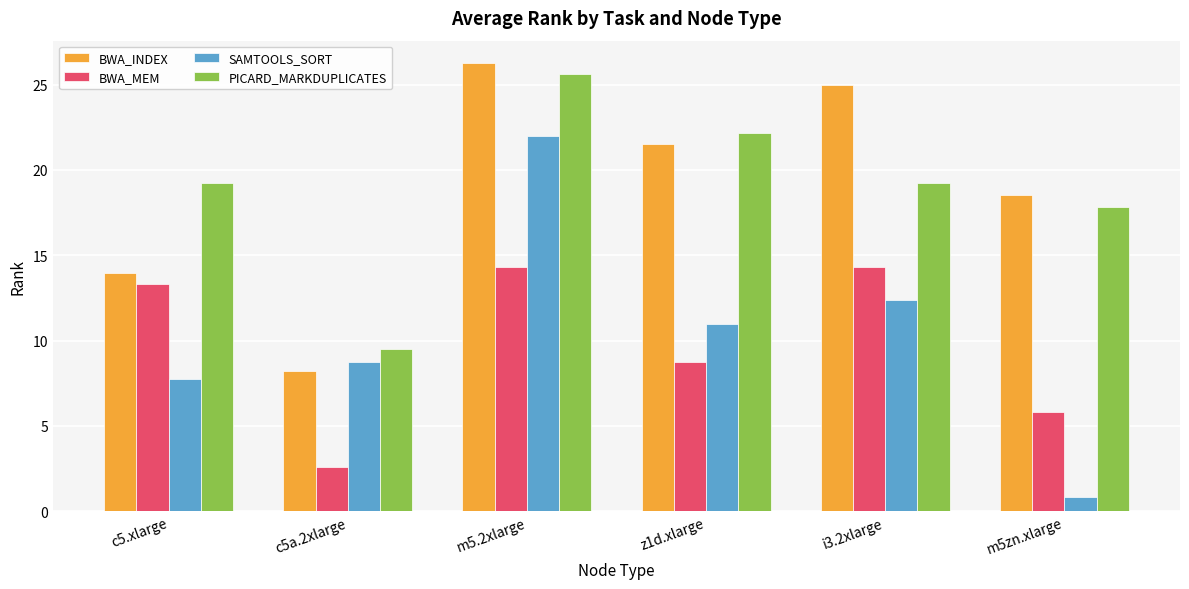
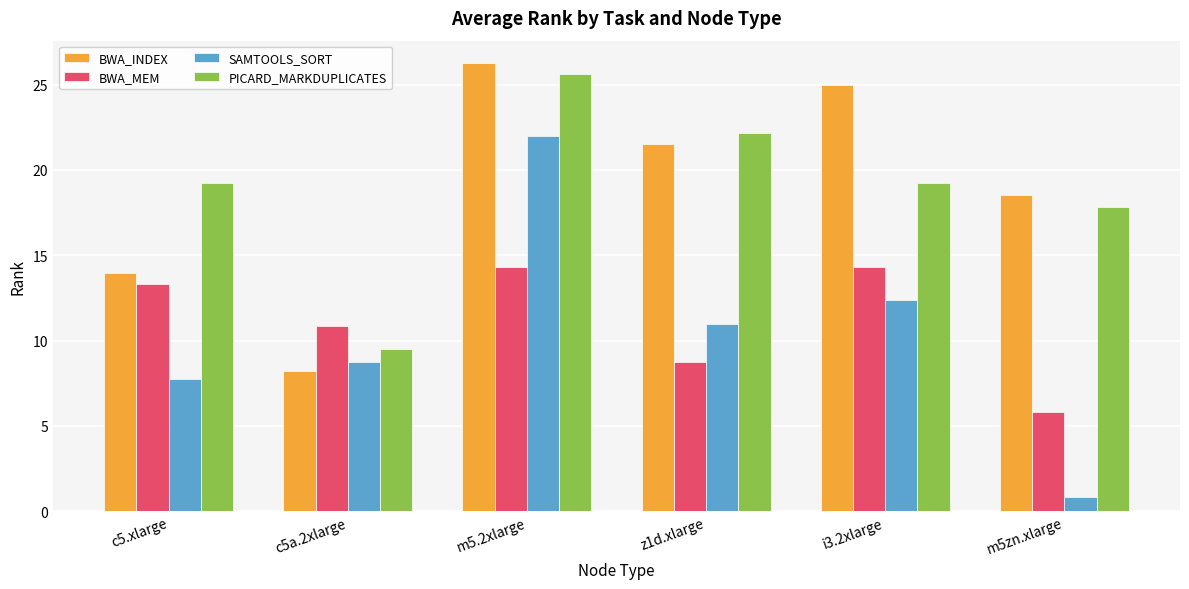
BWA_MEM, c5a.2xlarge: 2.6 -> 10.9
